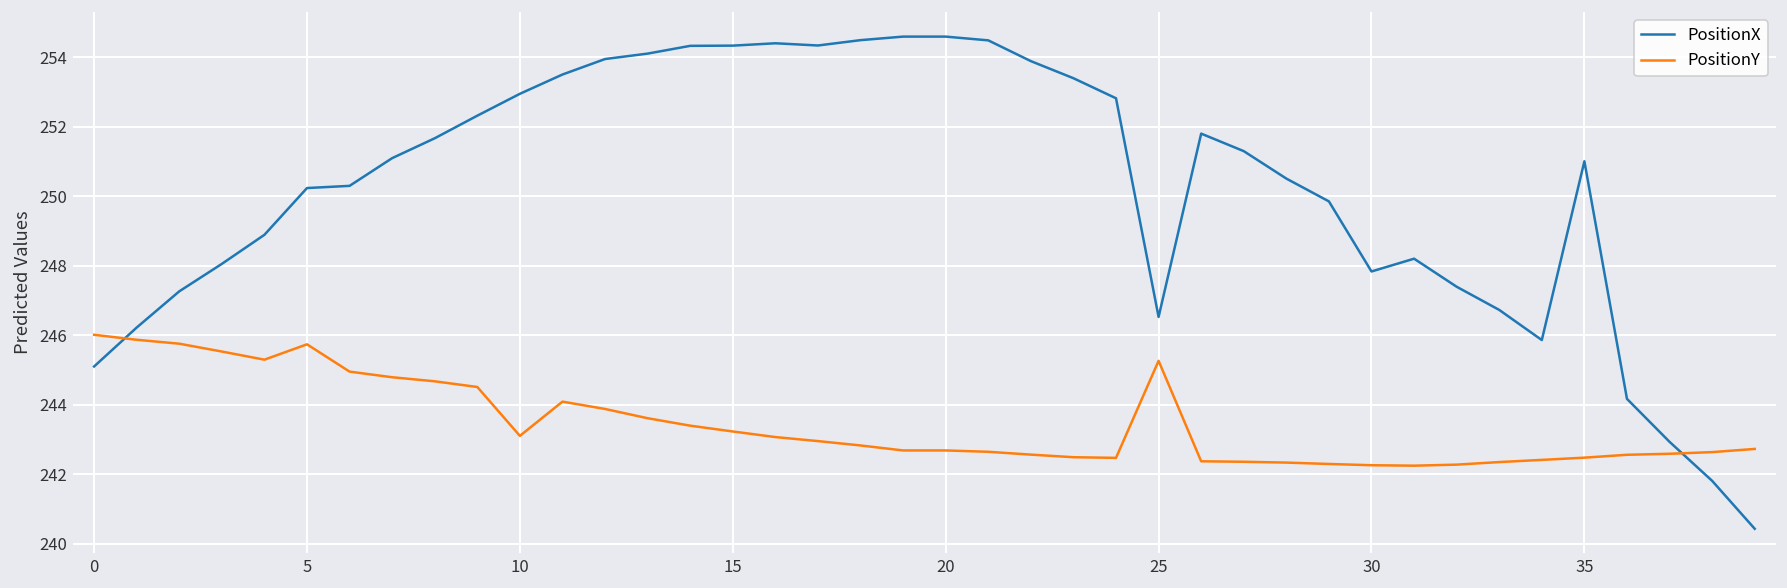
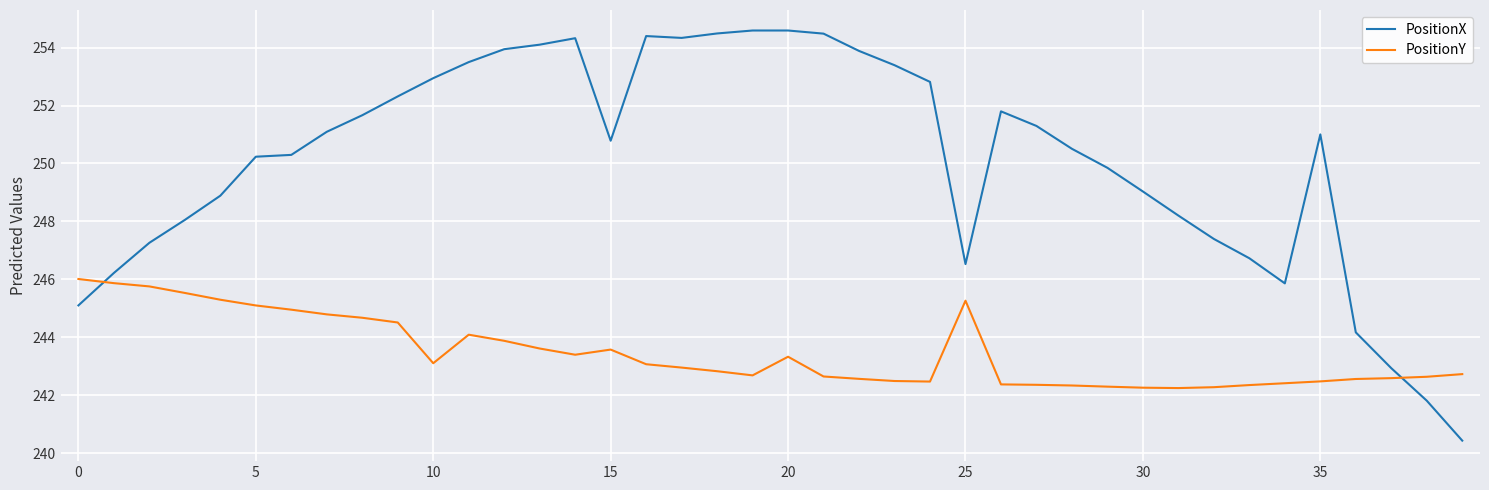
PositionY, 5: 245.7 -> 245.1
PositionX, 15: 254.3 -> 250.8
PositionY, 15: 243.2 -> 243.6
PositionY, 20: 242.7 -> 243.3
PositionX, 30: 247.8 -> 249.0
